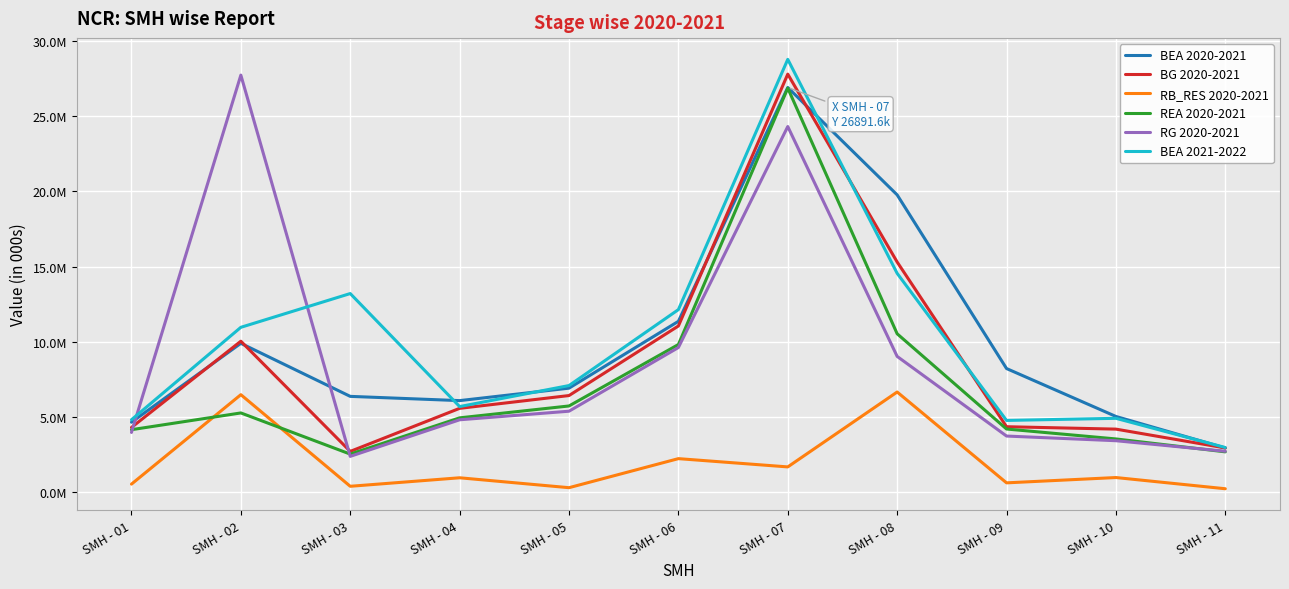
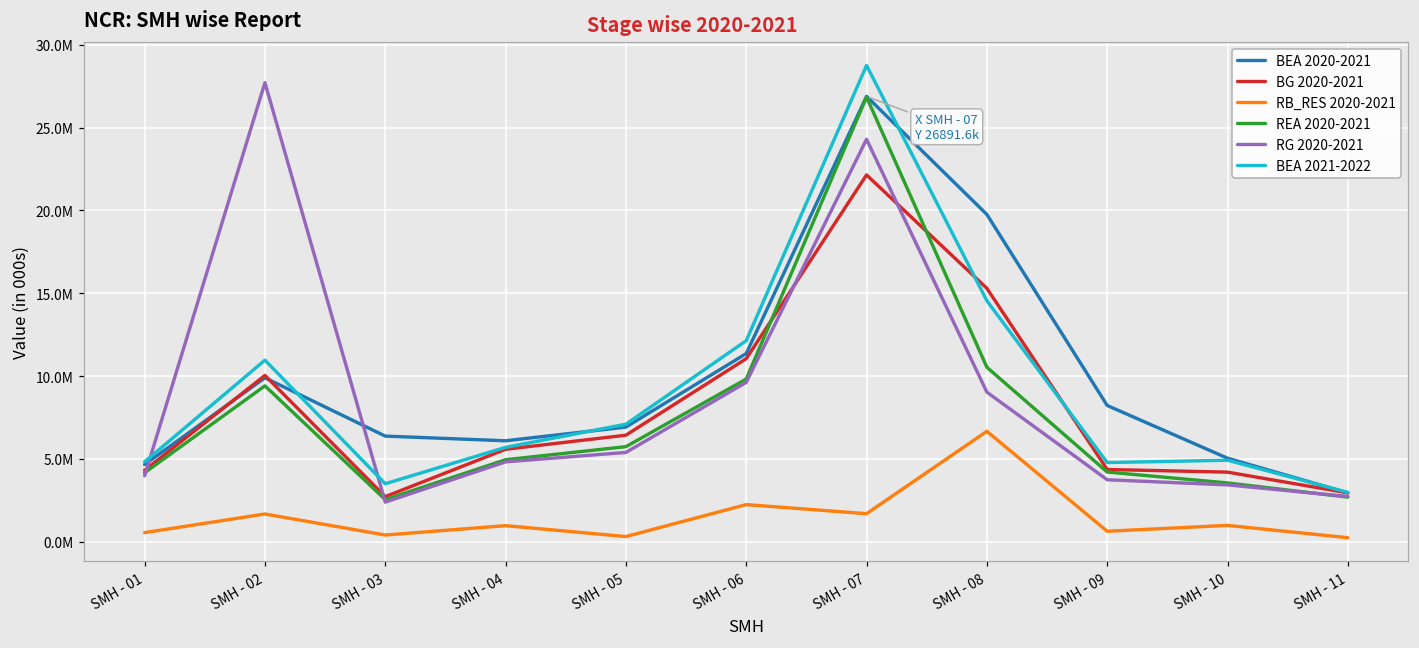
RB_RES 2020-2021, SMH - 02: 6500000 -> 1700000
REA 2020-2021, SMH - 02: 5300000 -> 9400000
BEA 2021-2022, SMH - 03: 13200000 -> 3500000
BG 2020-2021, SMH - 07: 27800000 -> 22100000
